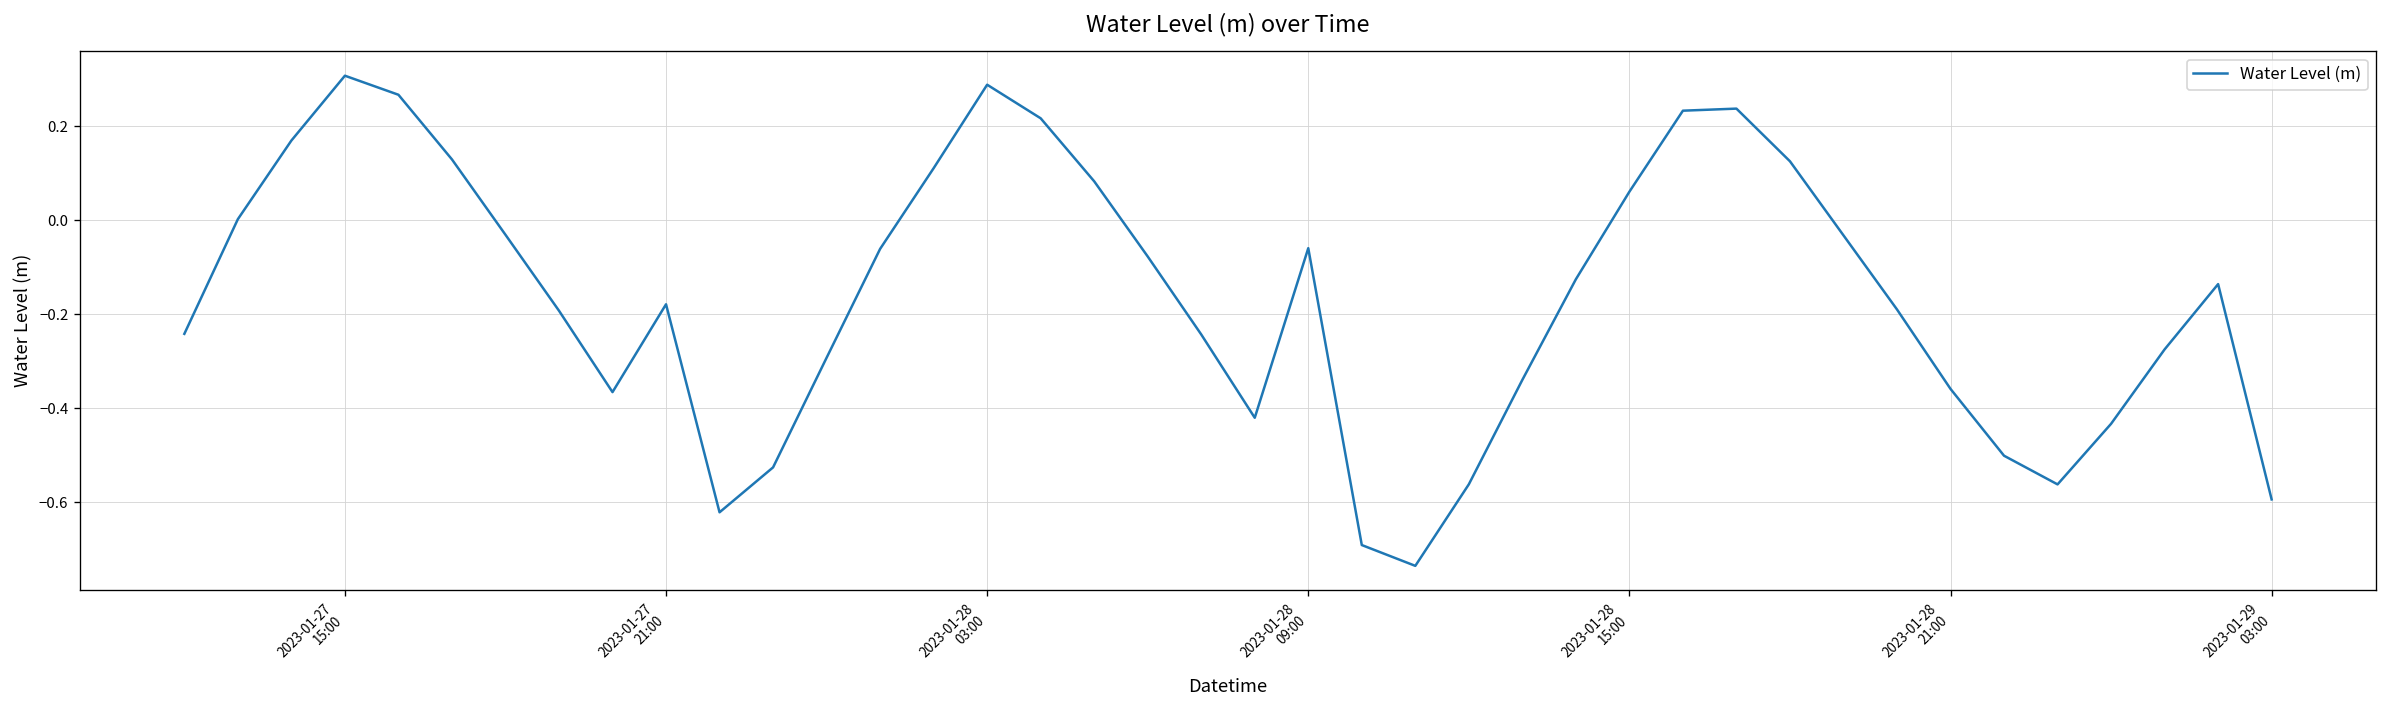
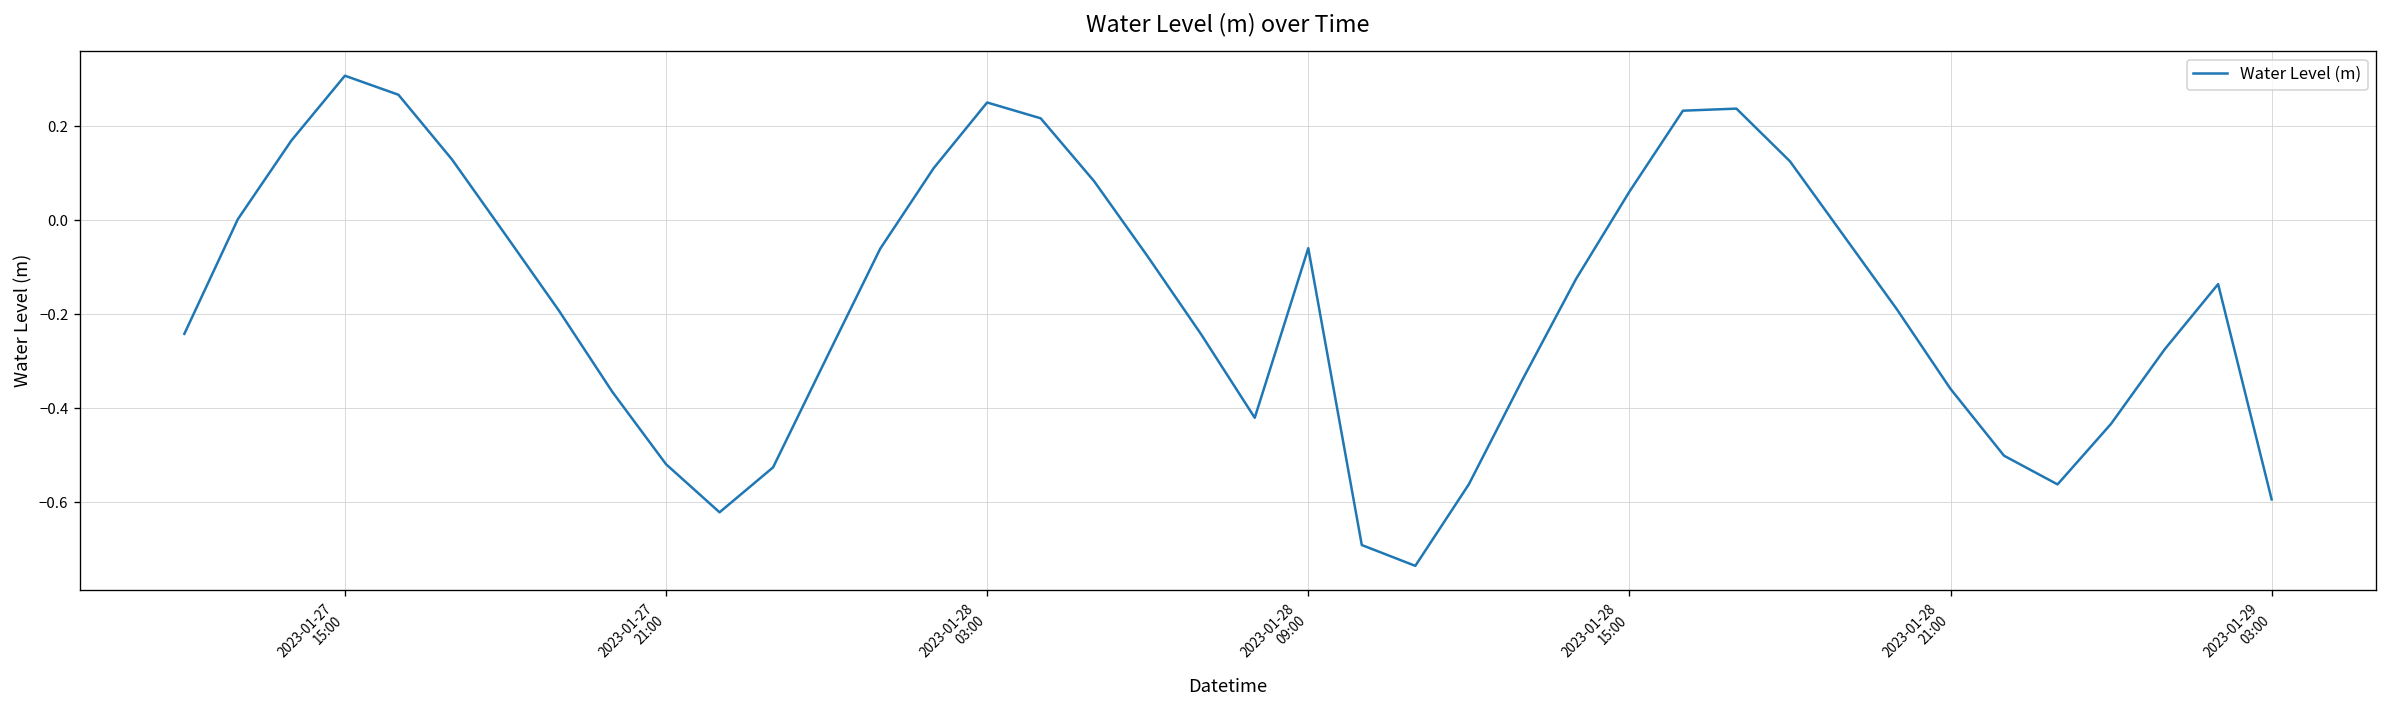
2023-01-27 21:00: -0.18 -> -0.52
2023-01-28 03:00: 0.29 -> 0.25
